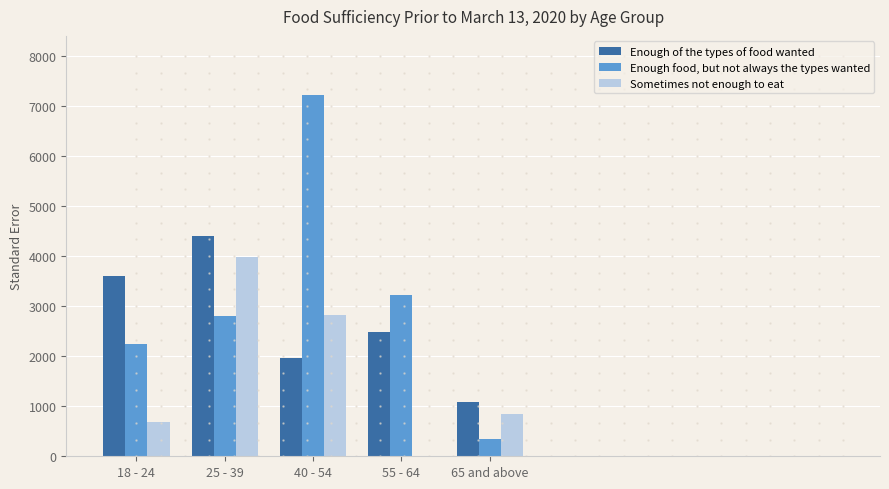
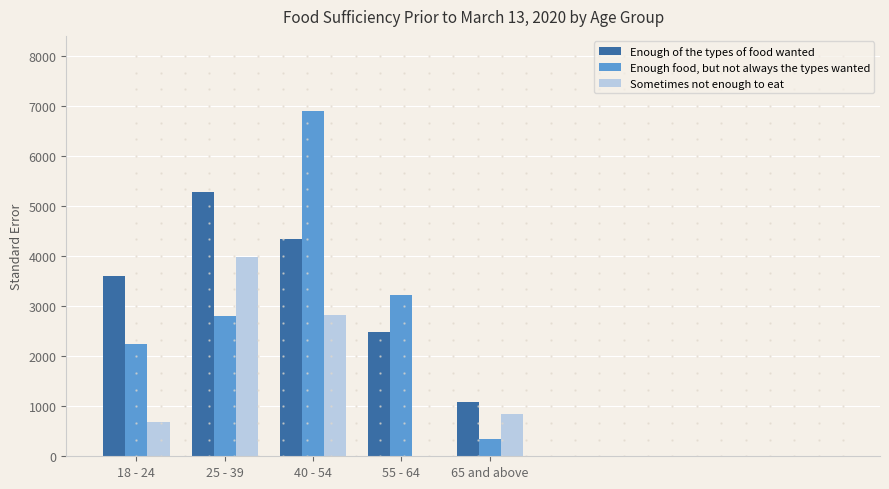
Enough of the types of food wanted, 25 - 39: 4400 -> 5300
Enough of the types of food wanted, 40 - 54: 2000 -> 4300
Enough food, but not always the types wanted, 40 - 54: 7200 -> 6900
